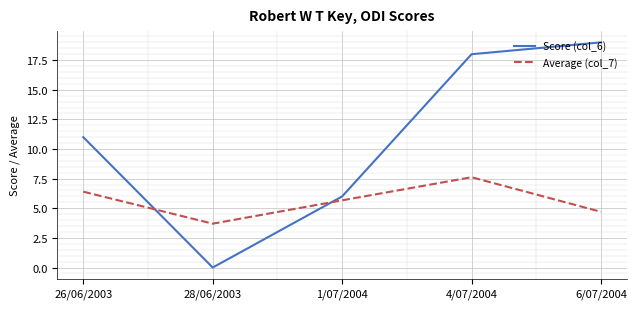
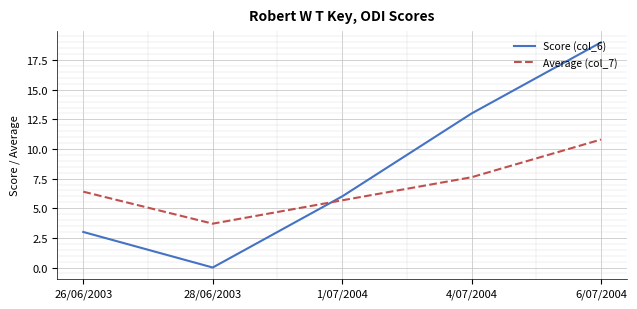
Score (col_6), 26/06/2003: 11 -> 3
Score (col_6), 4/07/2004: 18 -> 13
Average (col_7), 6/07/2004: 4.7 -> 10.8
